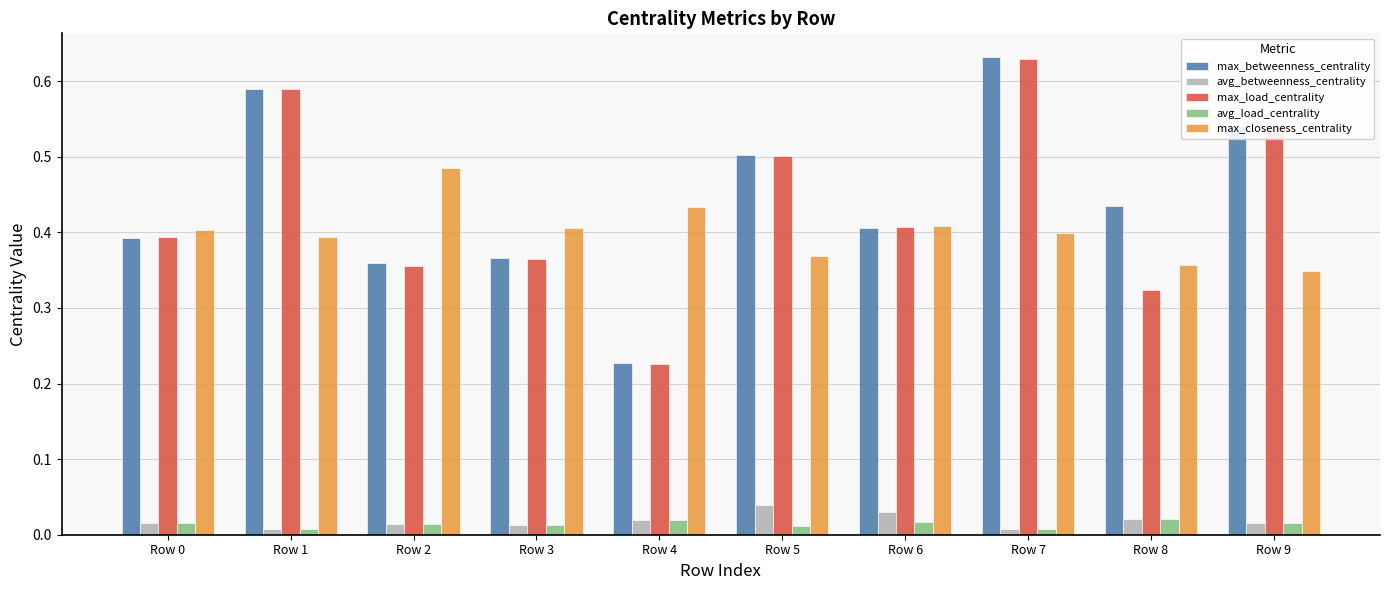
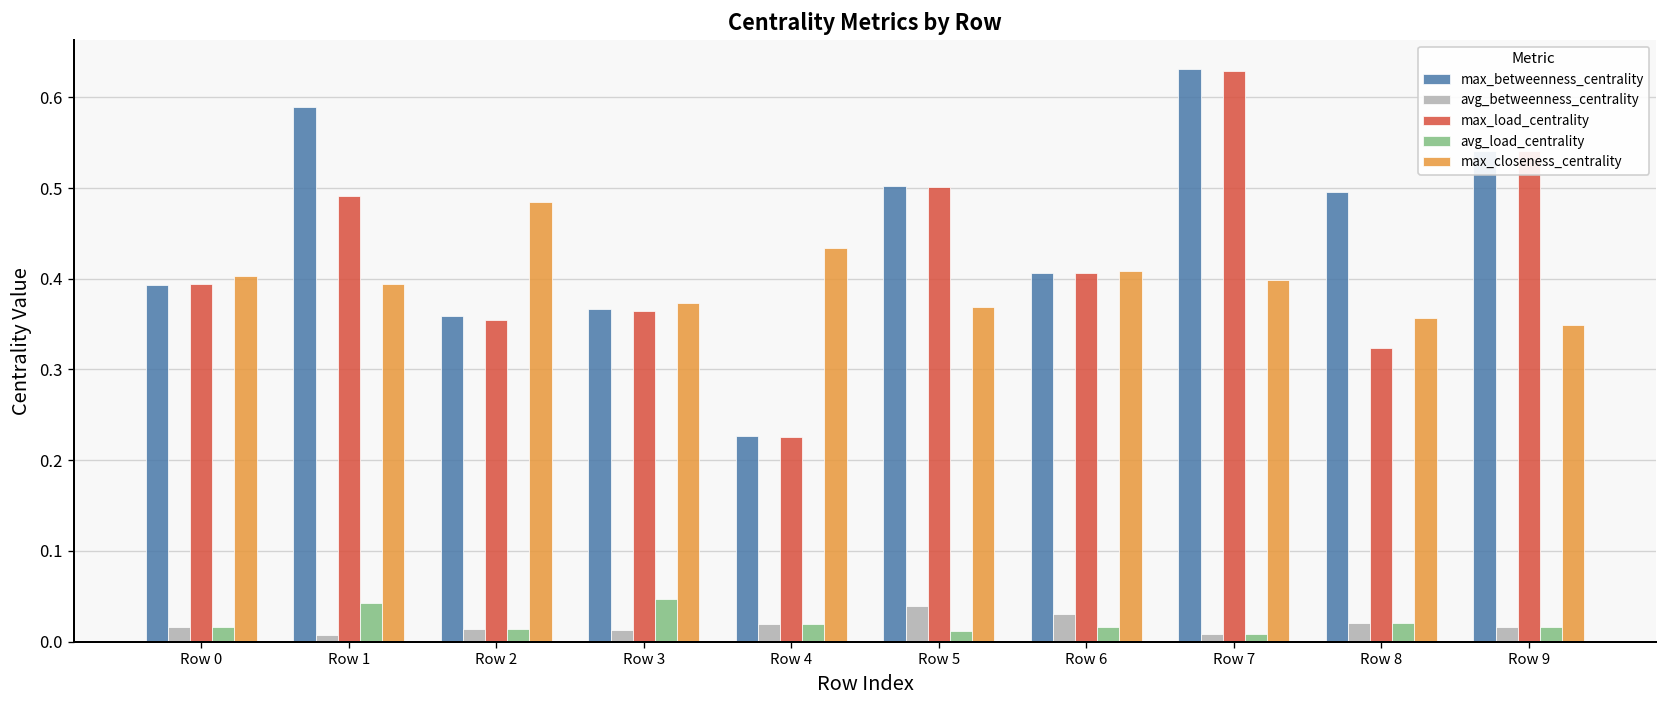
max_load_centrality, Row 1: 0.59 -> 0.49
avg_load_centrality, Row 1: 0.01 -> 0.04
avg_load_centrality, Row 3: 0.01 -> 0.05
max_closeness_centrality, Row 3: 0.41 -> 0.37
max_betweenness_centrality, Row 8: 0.43 -> 0.50
